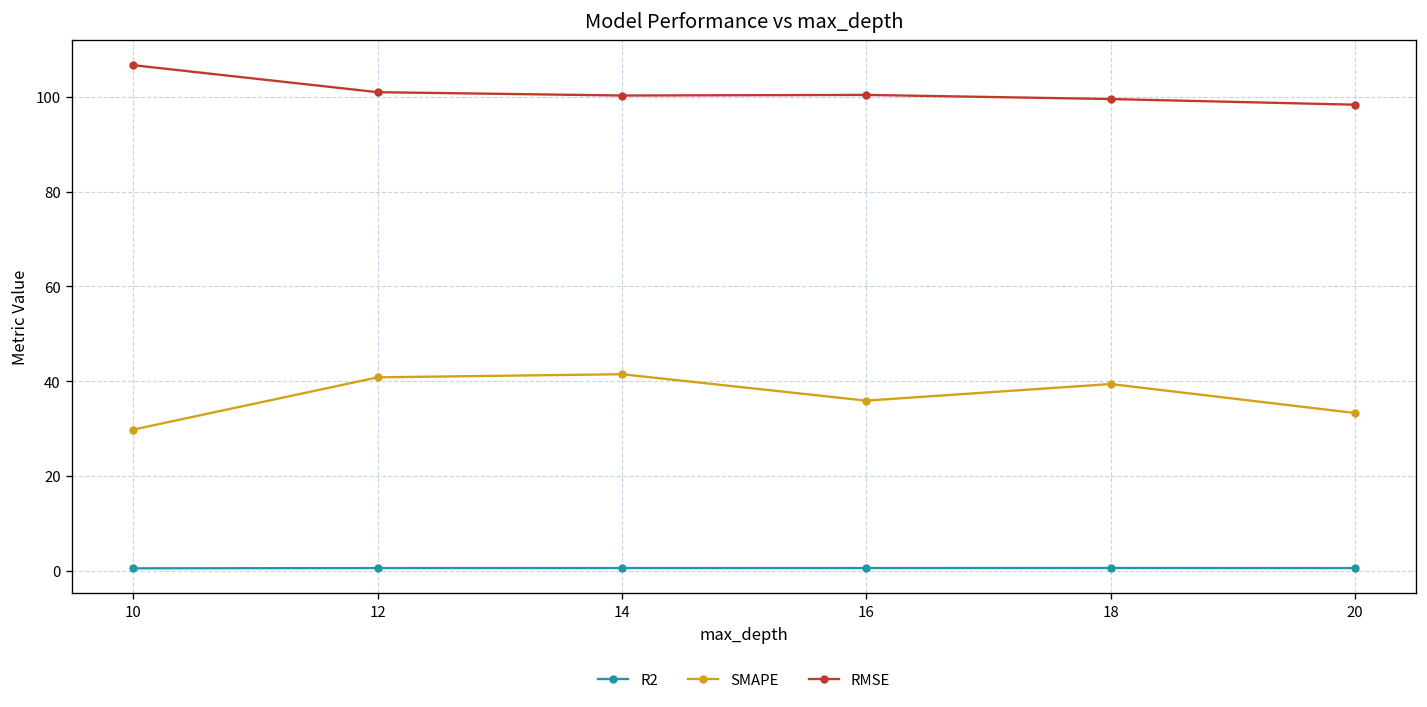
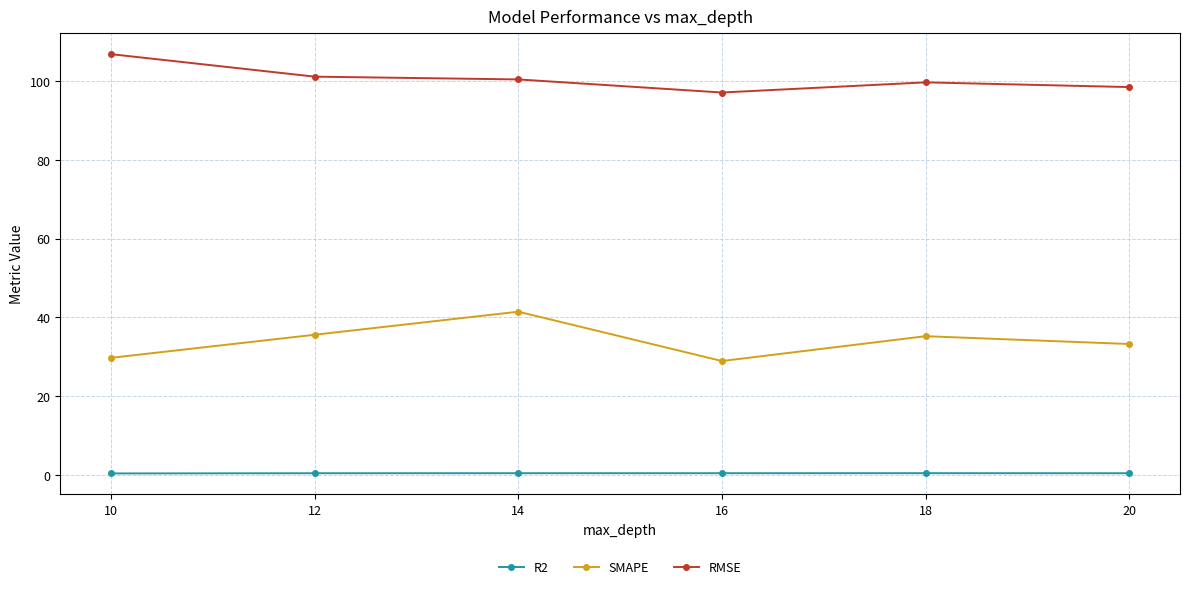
SMAPE, 12: 41 -> 36
SMAPE, 16: 36 -> 29
RMSE, 16: 100 -> 97
SMAPE, 18: 39 -> 35
